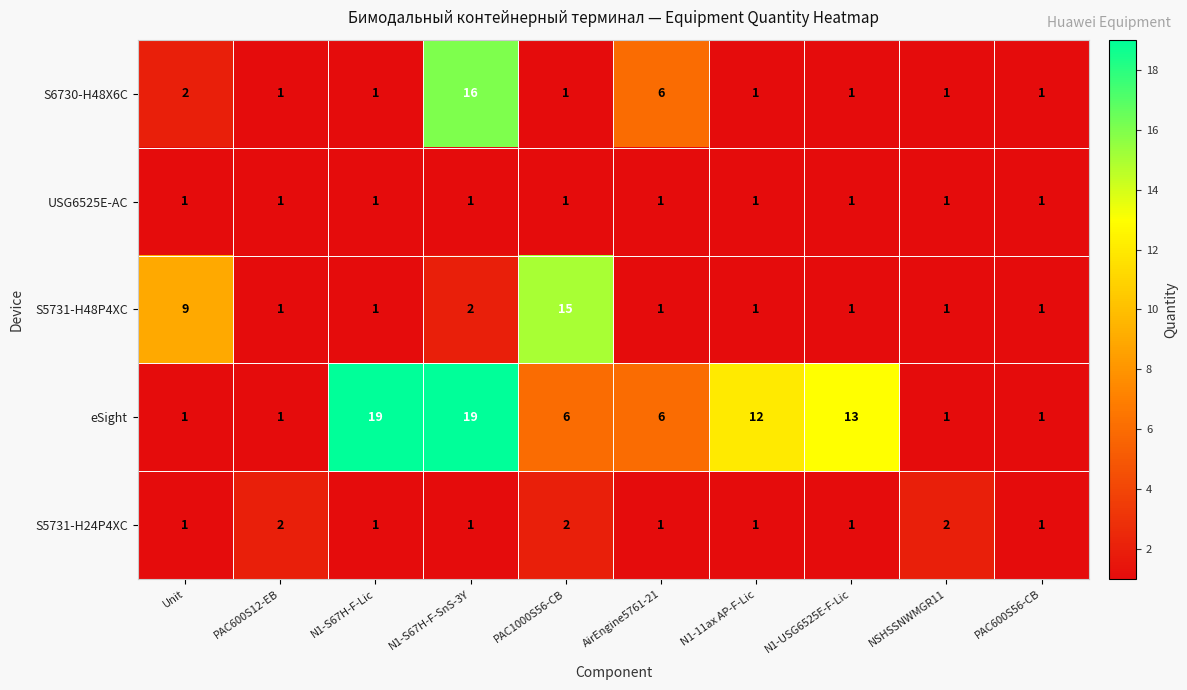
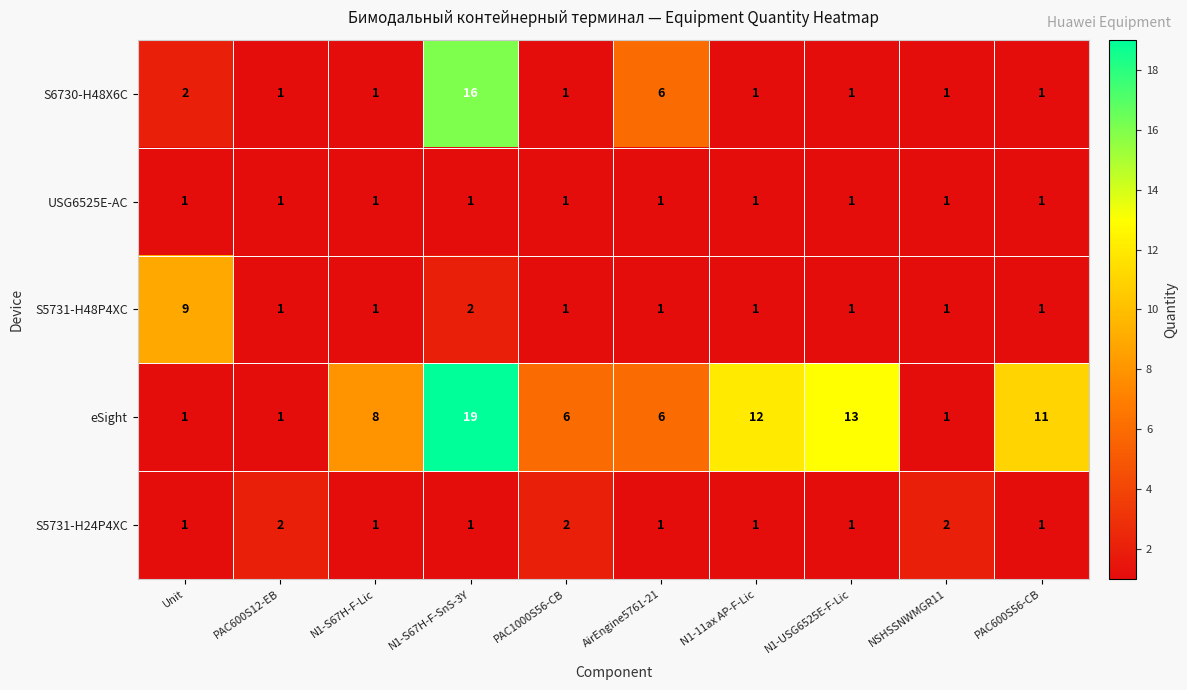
S5731-H48P4XC, PAC1000S56-CB: 15 -> 1
eSight, N1-S67H-F-Lic: 19 -> 8
eSight, PAC600S56-CB: 1 -> 11
